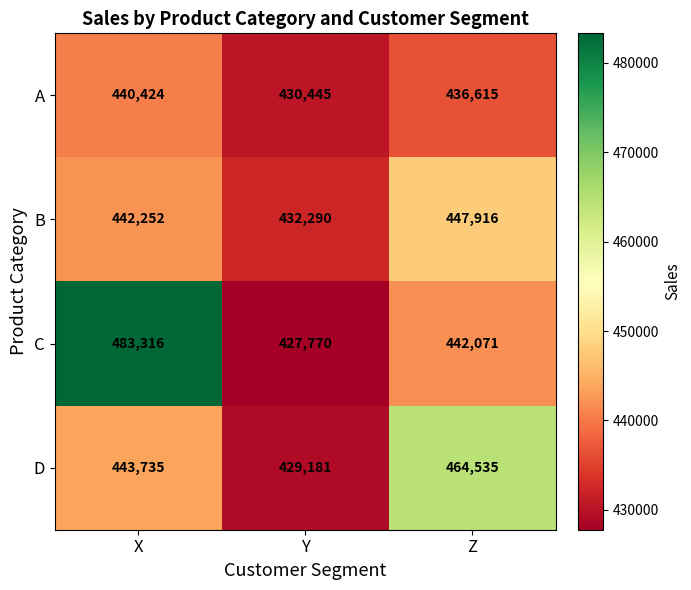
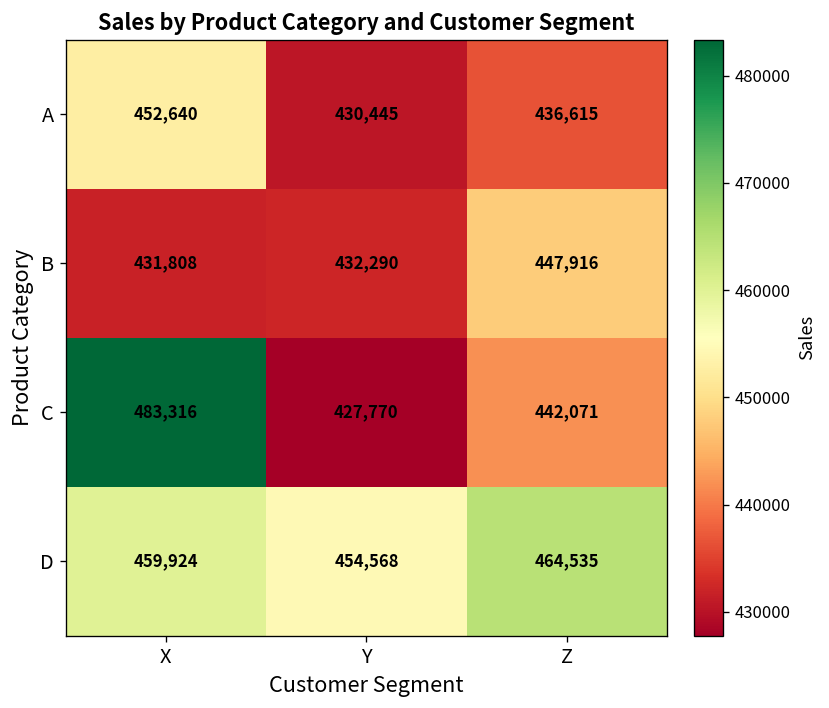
A, X: 440,424 -> 452,640
B, X: 442,252 -> 431,808
D, X: 443,735 -> 459,924
D, Y: 429,181 -> 454,568
